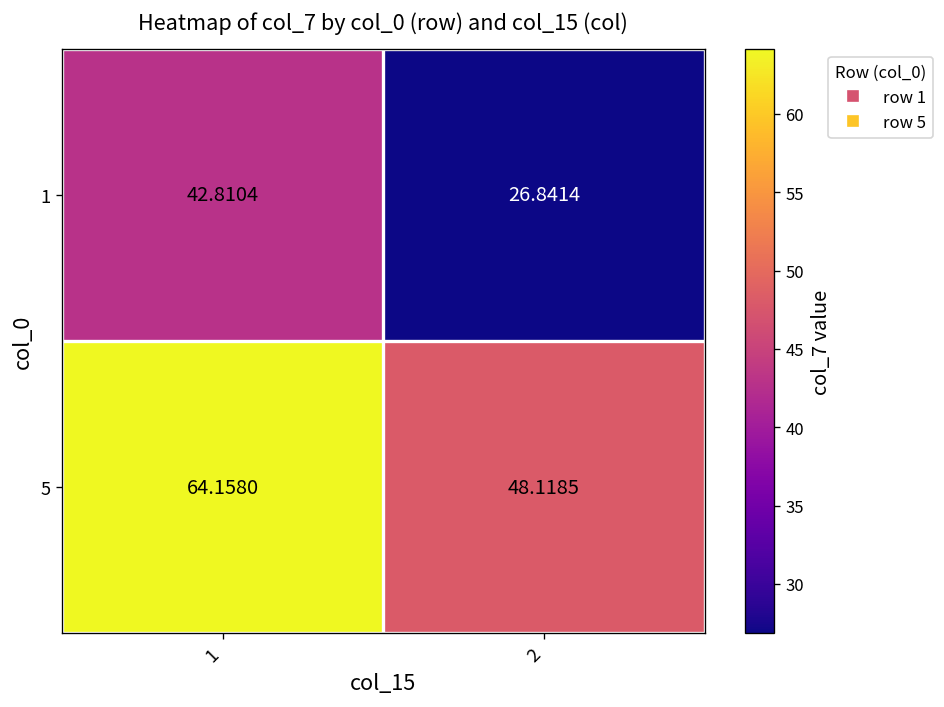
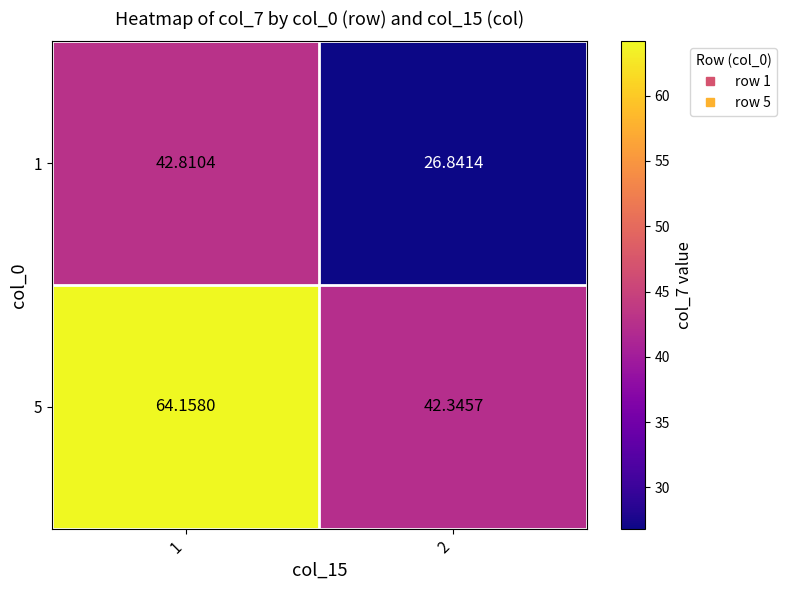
5, 2: 48.1185 -> 42.3457
